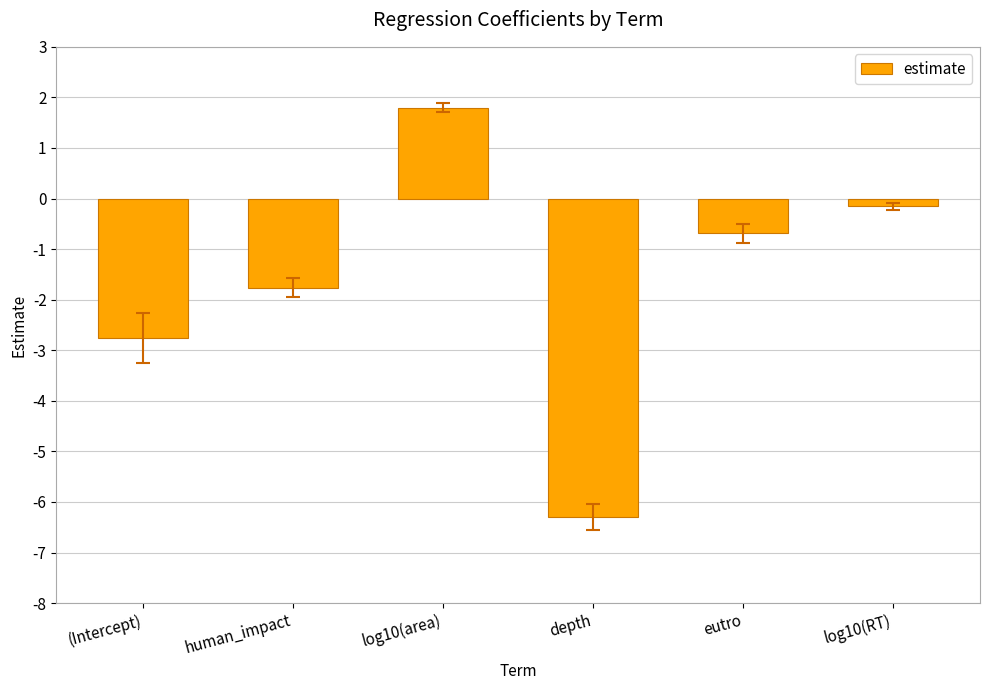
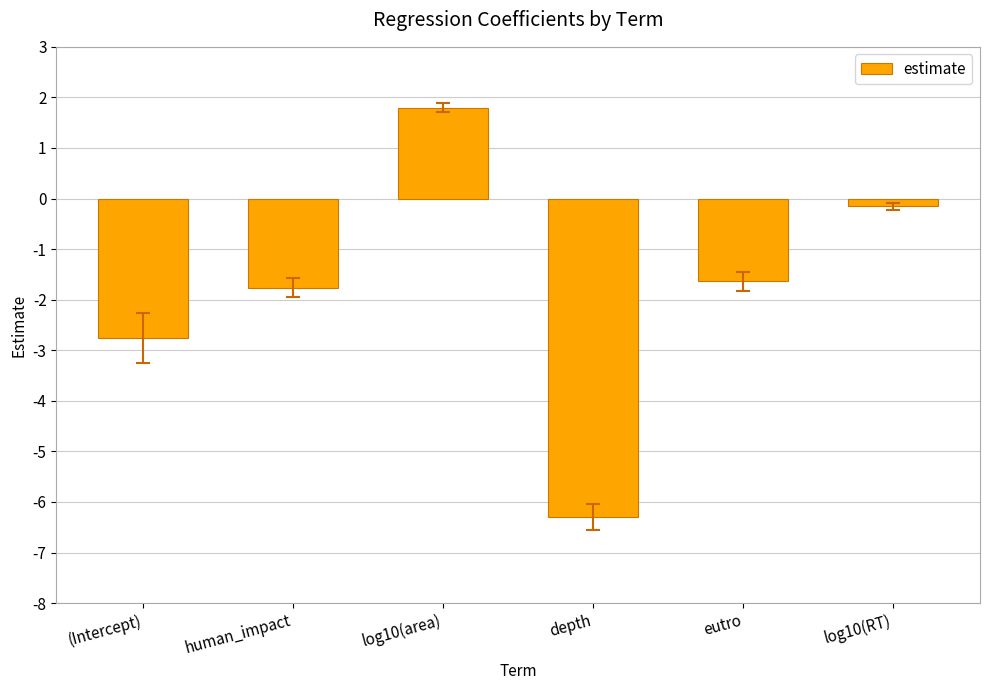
estimate, eutro: -0.7 -> -1.6
